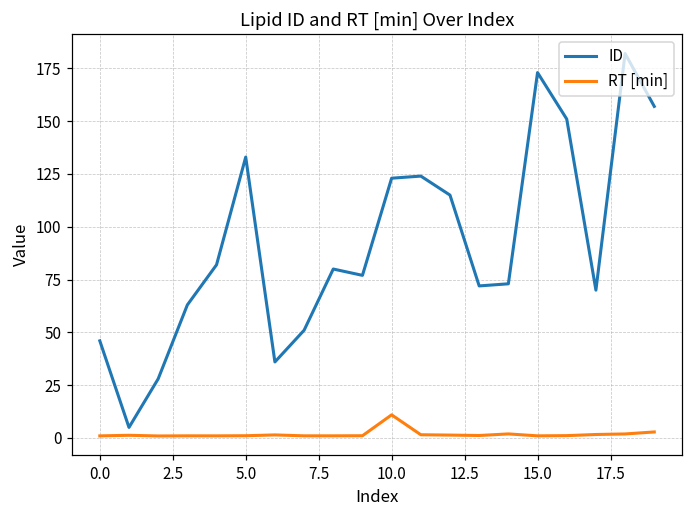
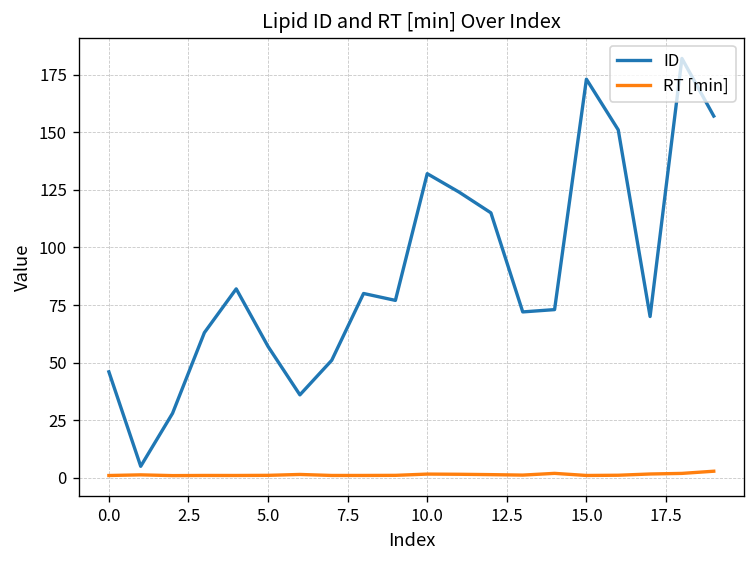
ID, 5.0: 133 -> 57
ID, 10.0: 123 -> 132
RT [min], 10.0: 11 -> 2
